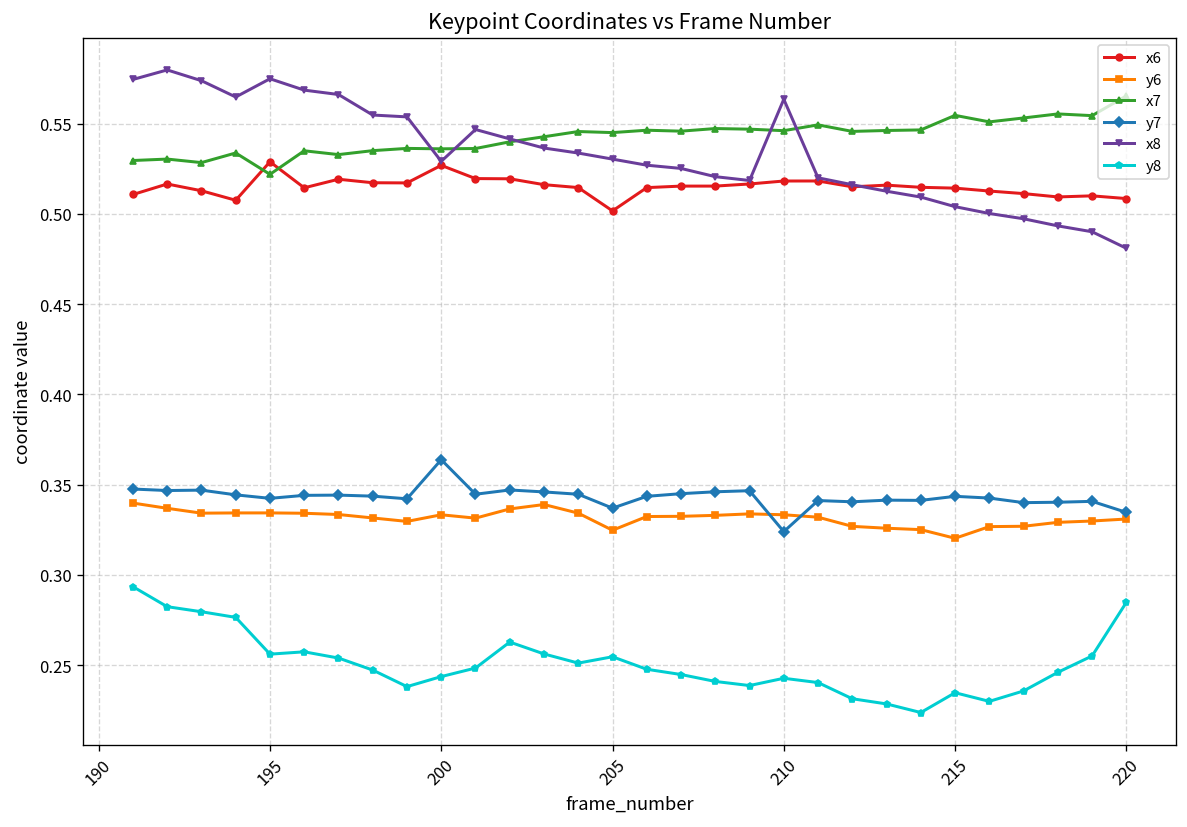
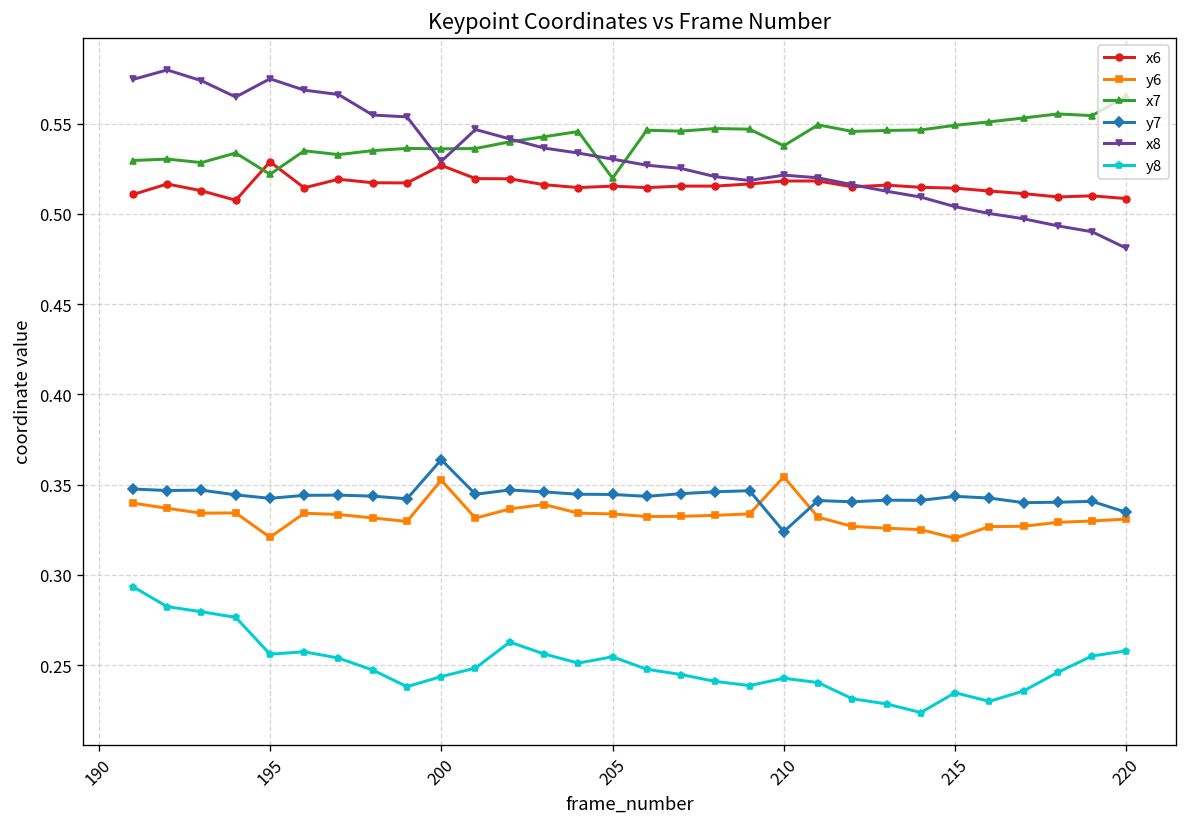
y6, 195: 0.334 -> 0.321
y6, 200: 0.333 -> 0.352
x6, 205: 0.502 -> 0.515
y6, 205: 0.325 -> 0.334
x7, 205: 0.545 -> 0.520
y7, 205: 0.337 -> 0.345
y6, 210: 0.333 -> 0.354
x7, 210: 0.546 -> 0.538
x8, 210: 0.563 -> 0.521
x7, 215: 0.555 -> 0.549
y8, 220: 0.285 -> 0.258
